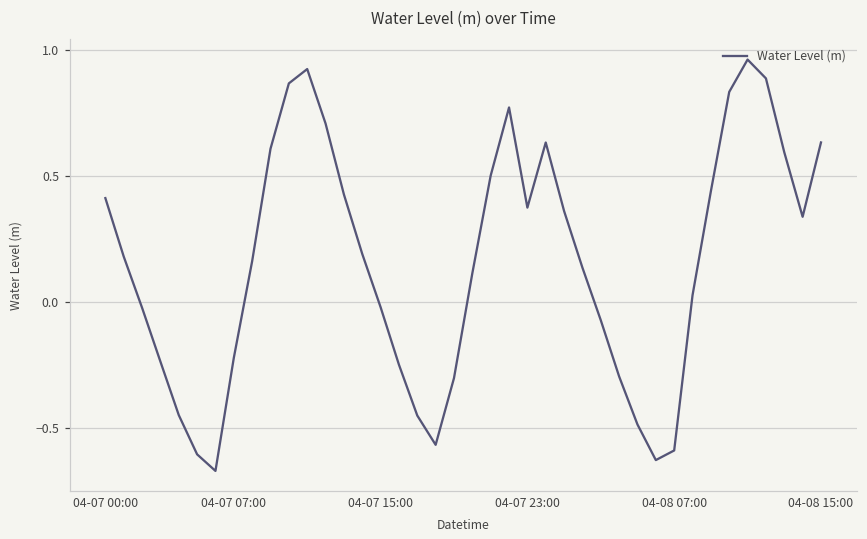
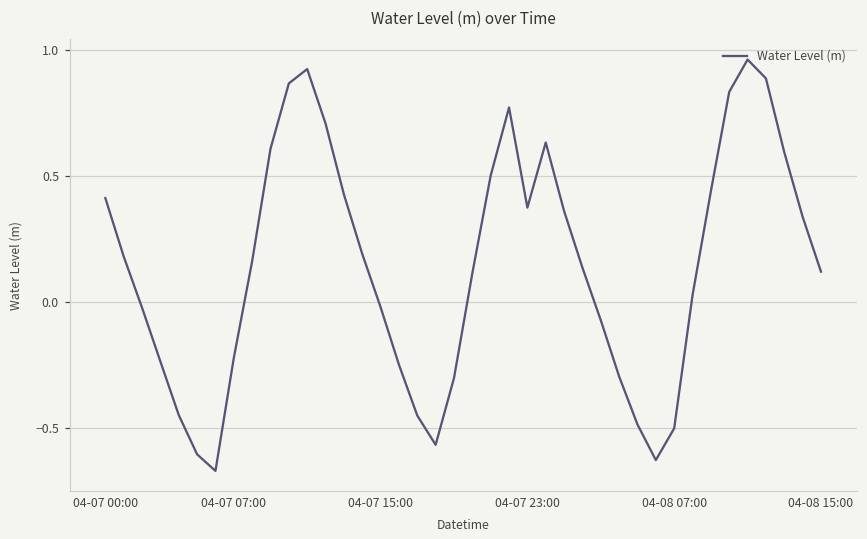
04-08 07:00: -0.59 -> -0.50
04-08 15:00: 0.63 -> 0.12
